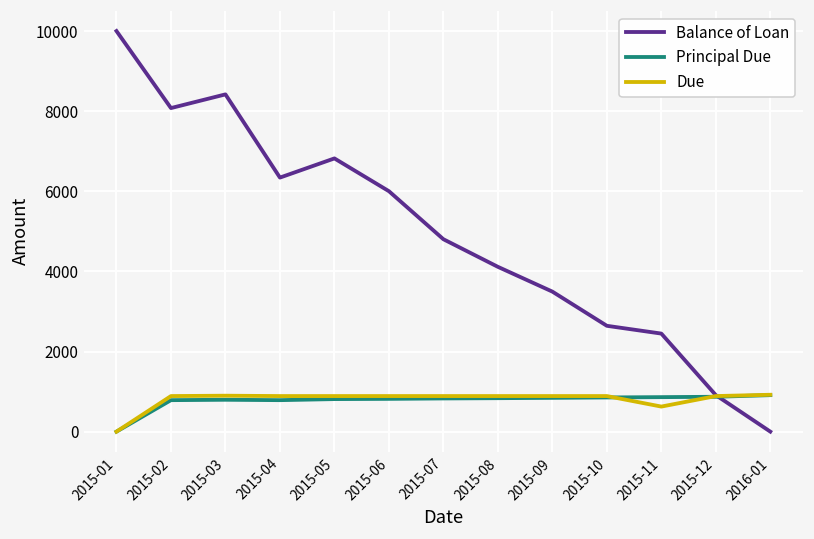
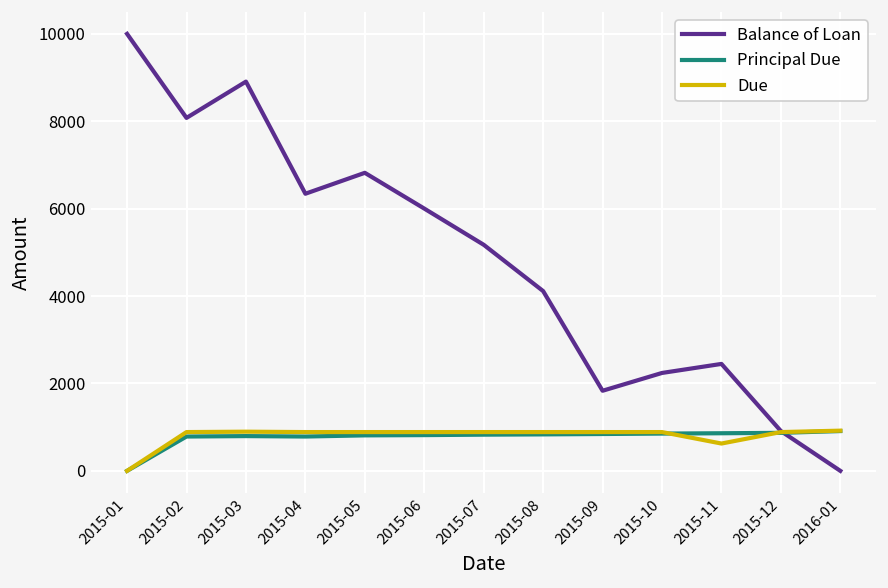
Balance of Loan, 2015-03: 8400 -> 8900
Balance of Loan, 2015-07: 4800 -> 5200
Balance of Loan, 2015-09: 3500 -> 1800
Balance of Loan, 2015-10: 2600 -> 2200
